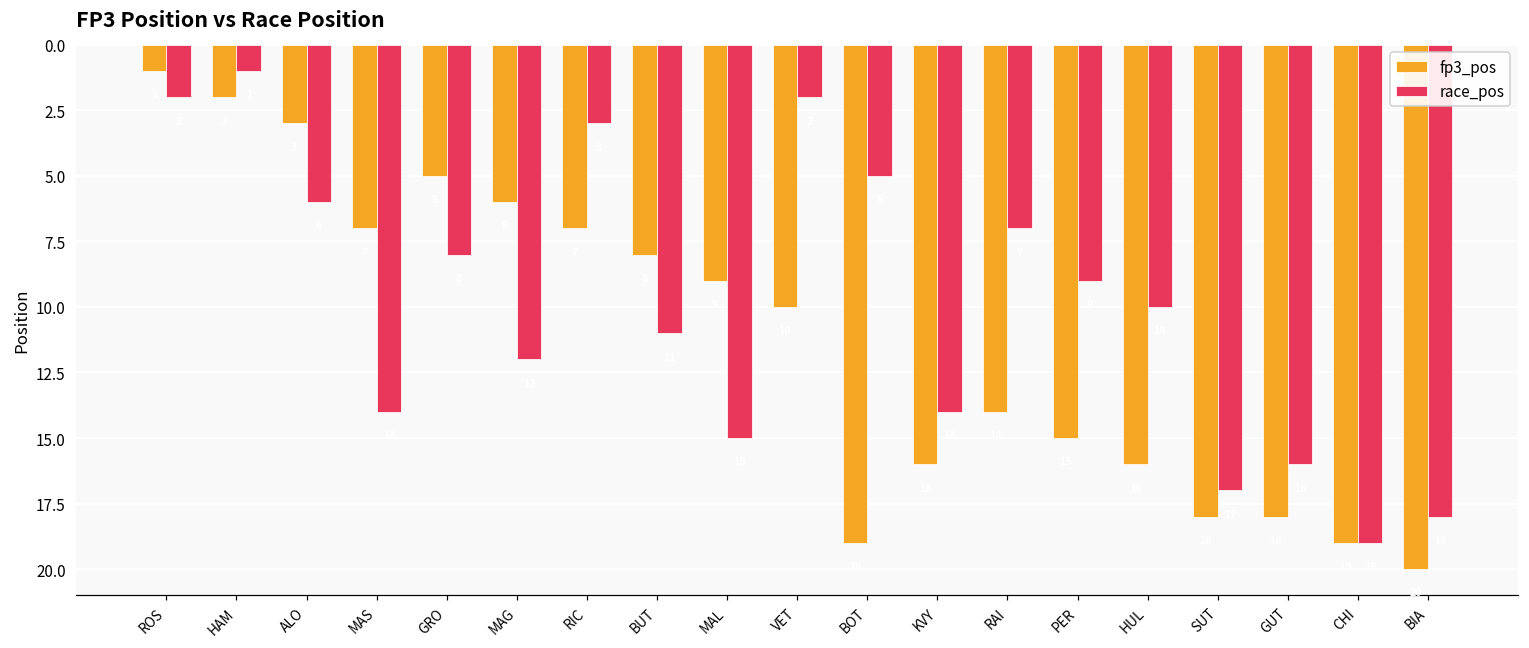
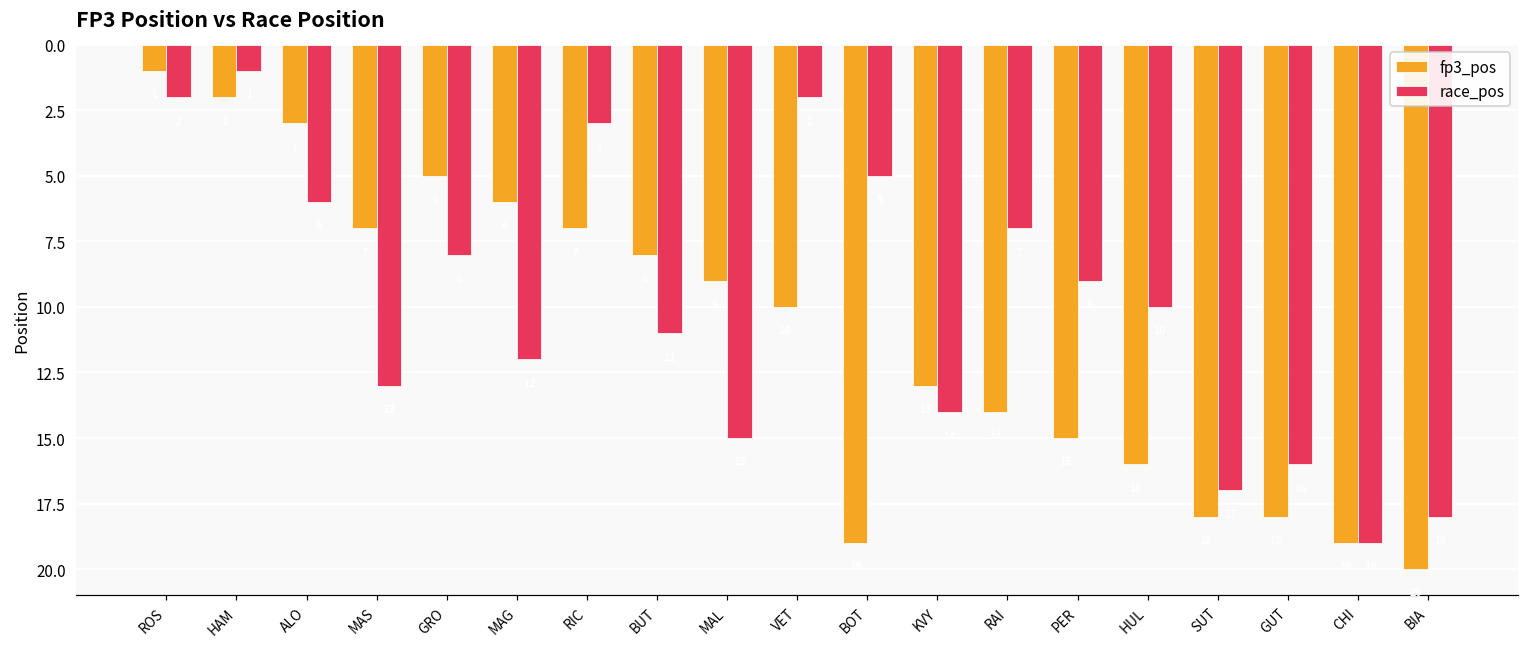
race_pos, MAS: 14 -> 13
fp3_pos, KVY: 16 -> 13
